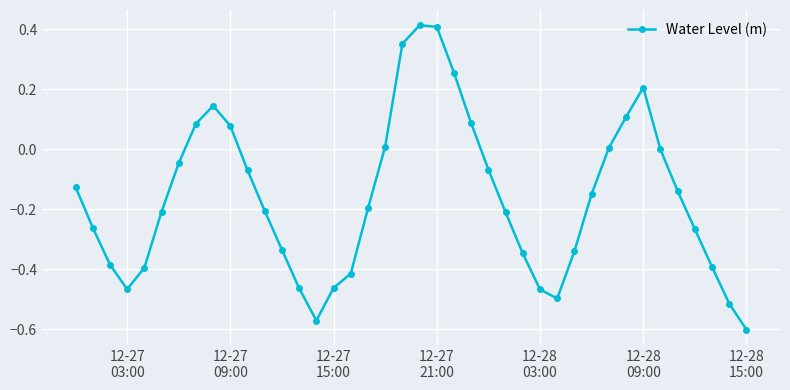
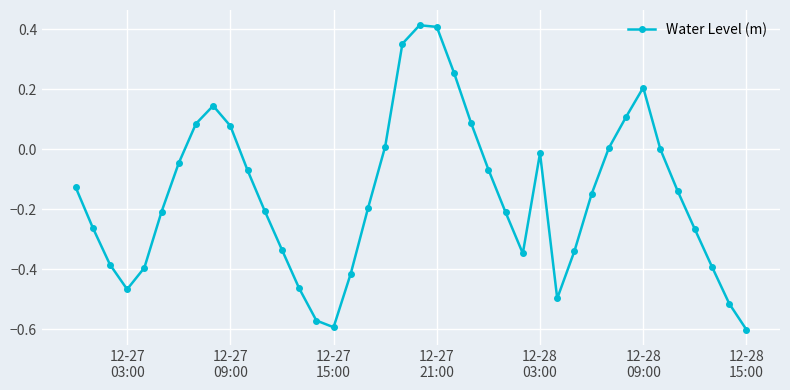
12-27 15:00: -0.46 -> -0.59
12-28 03:00: -0.47 -> -0.01
